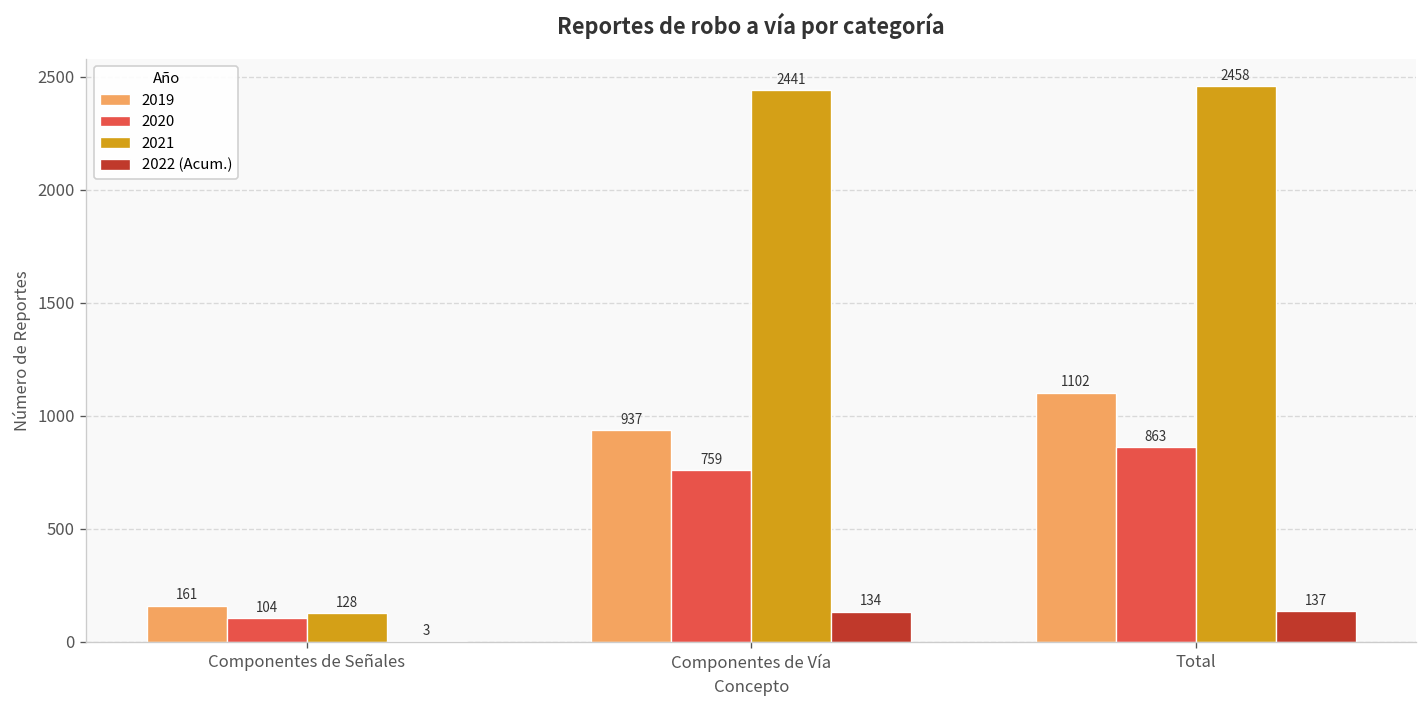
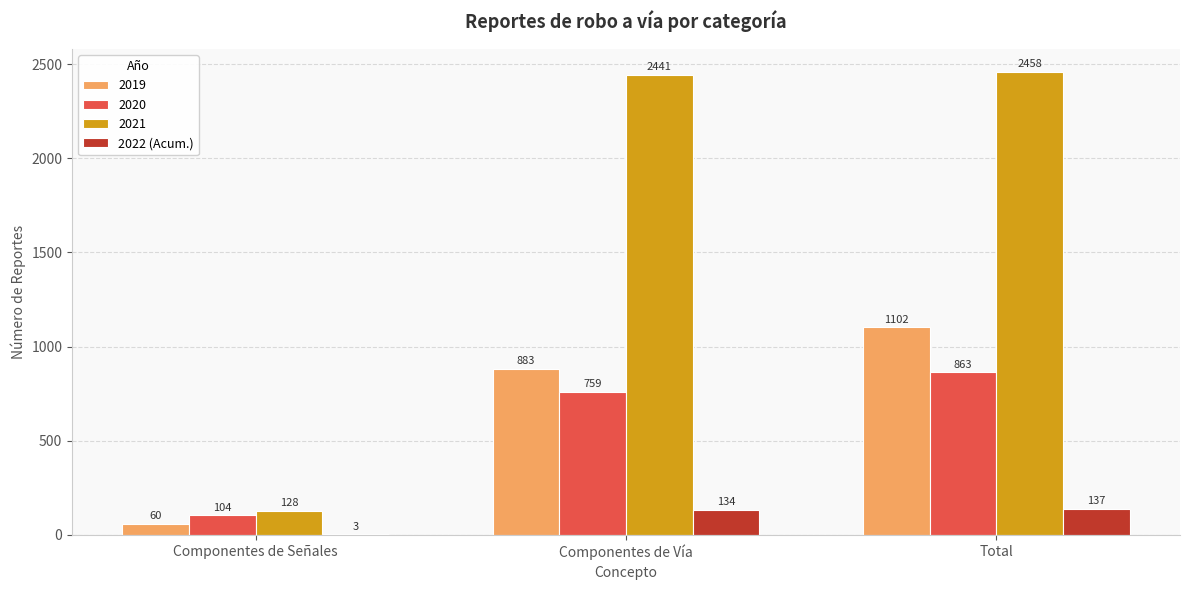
2019, Componentes de Señales: 161 -> 60
2019, Componentes de Vía: 937 -> 883
